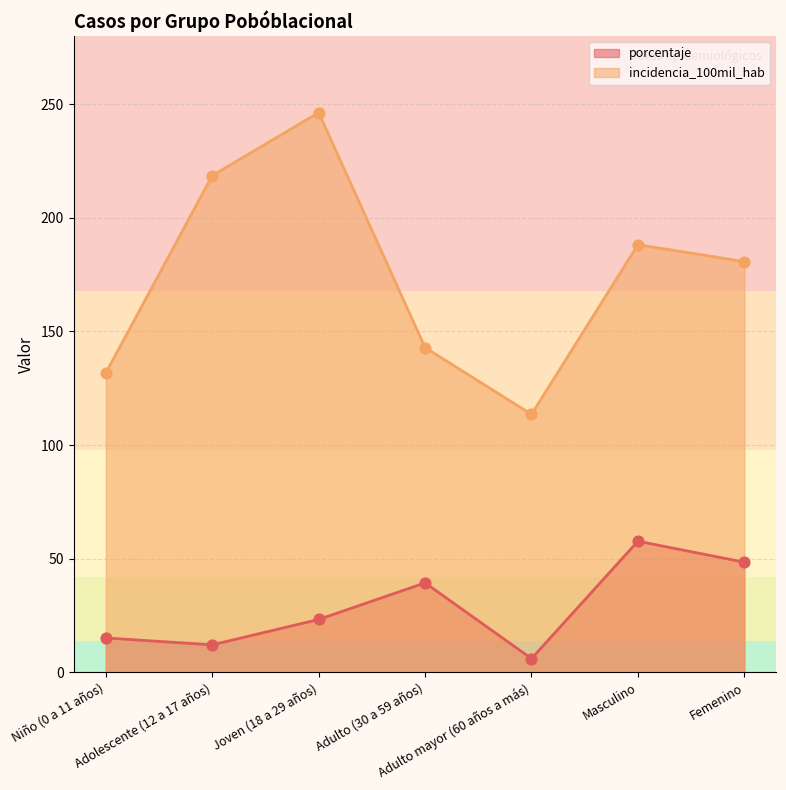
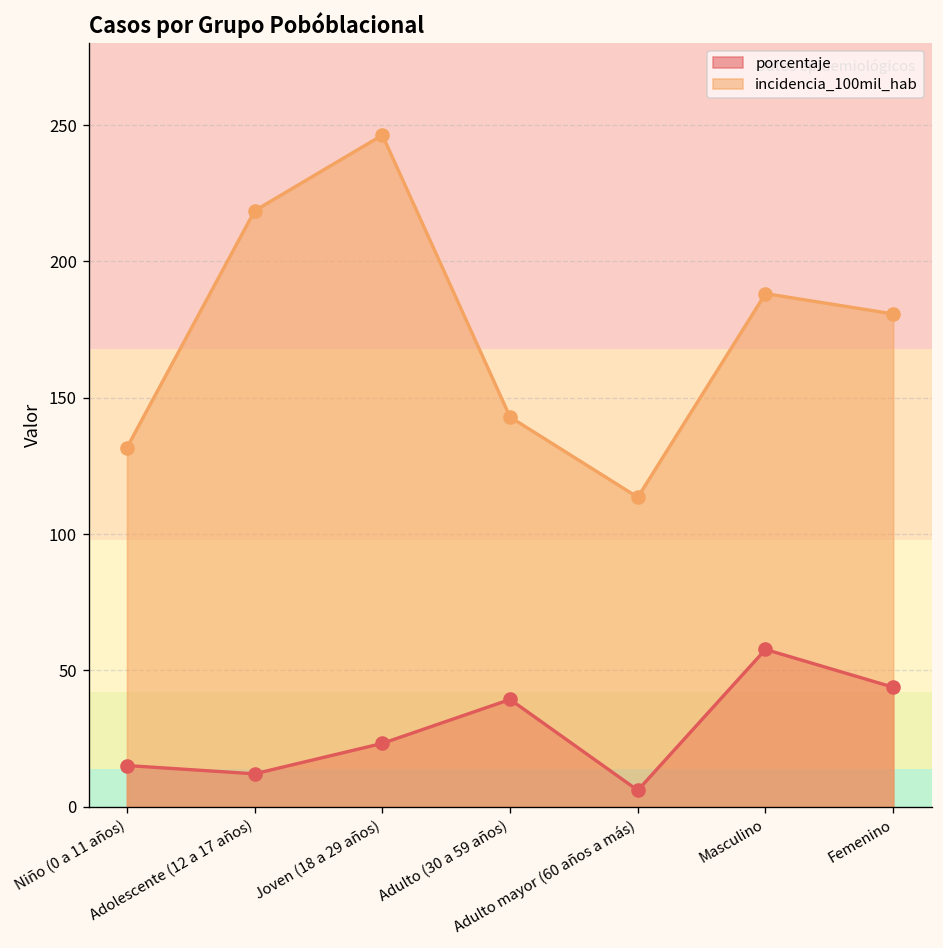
porcentaje, Femenino: 48 -> 44
